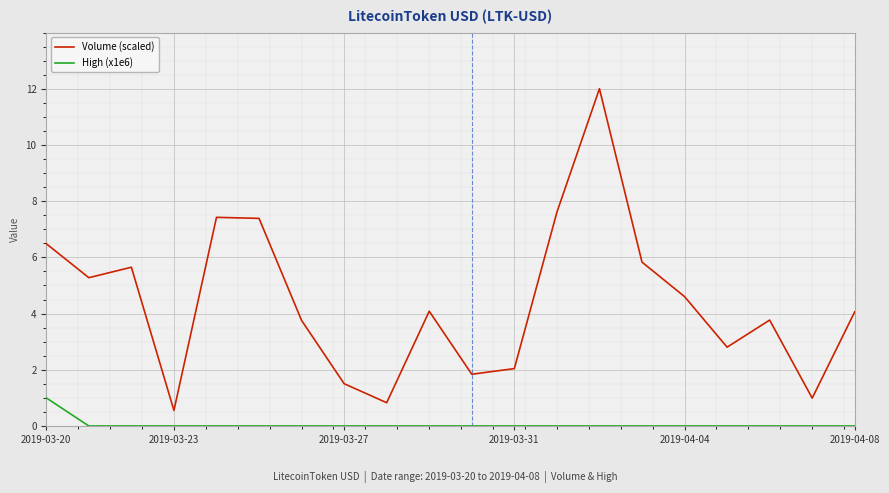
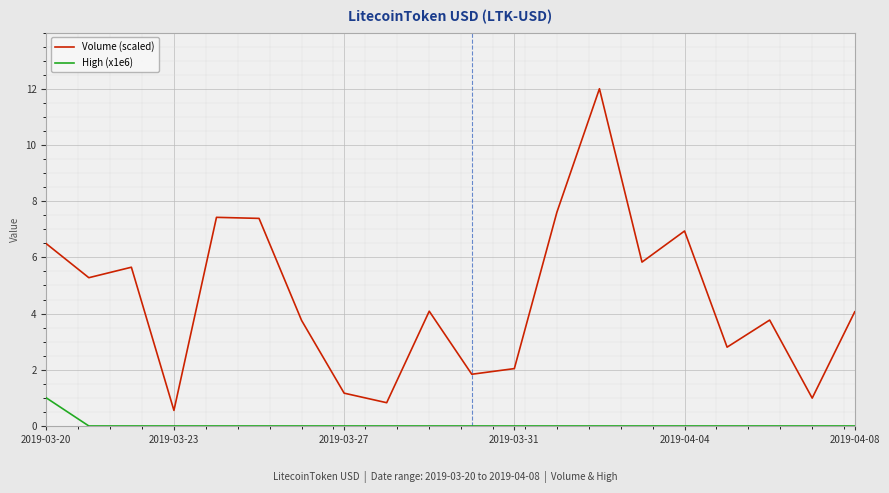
Volume (scaled), 2019-03-27: 1.5 -> 1.2
Volume (scaled), 2019-04-04: 4.6 -> 6.9
